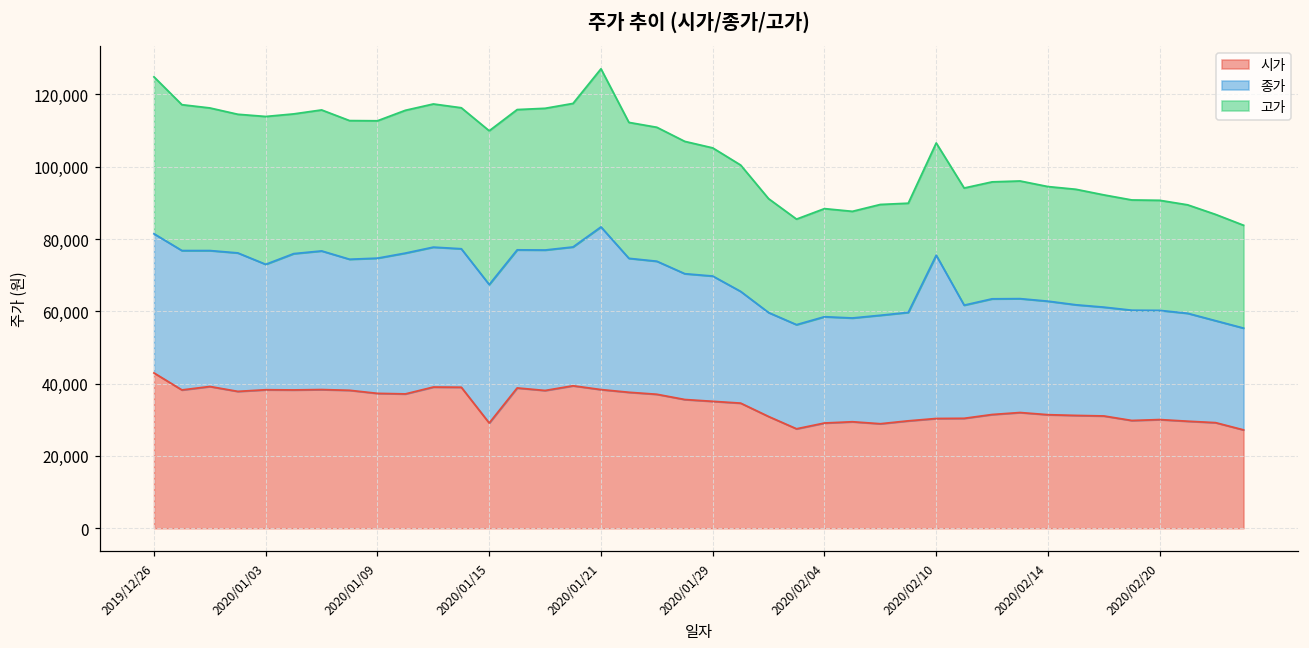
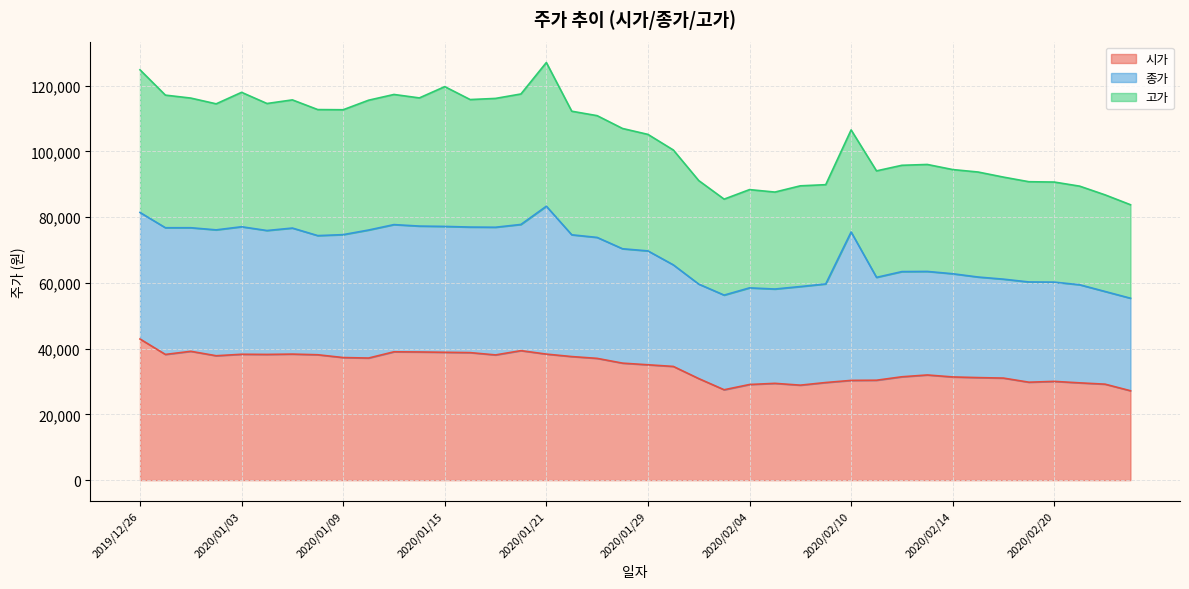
종가, 2020/01/03: 35,000 -> 39,000
시가, 2020/01/15: 29,000 -> 39,000
